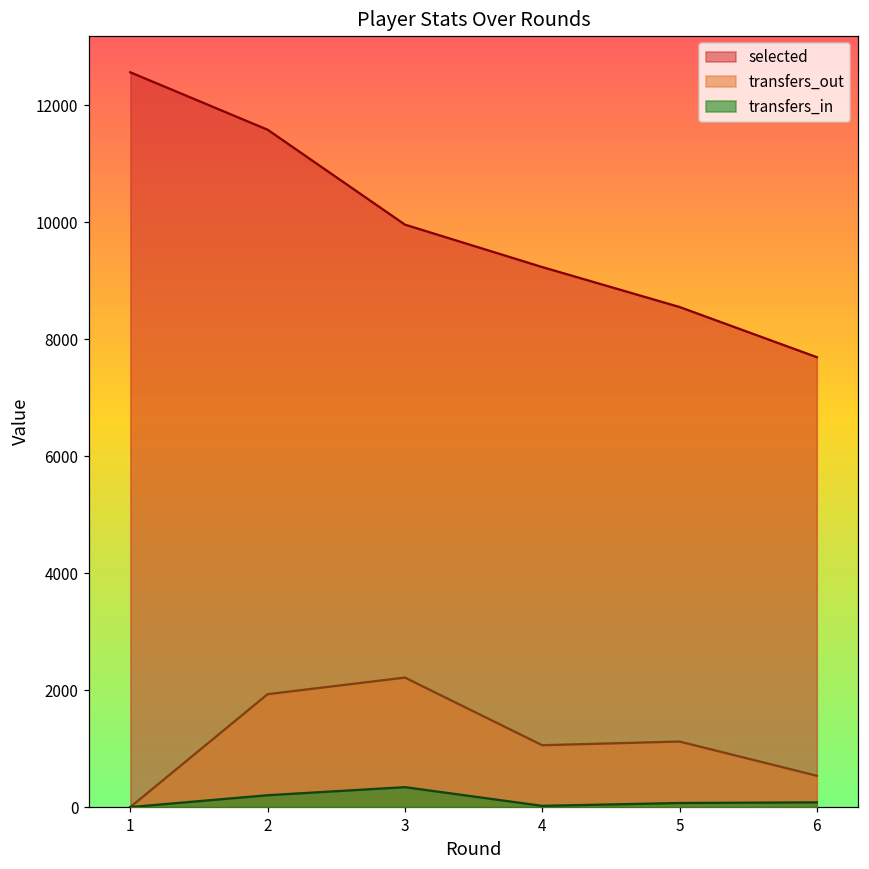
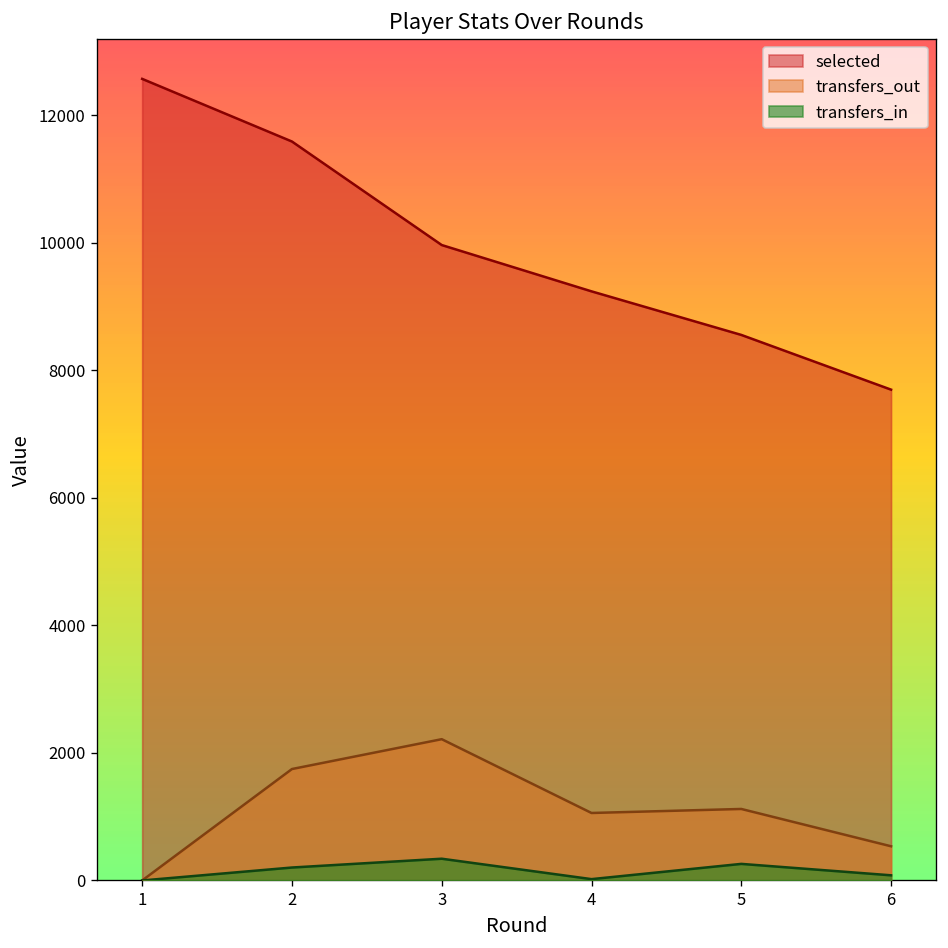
transfers_out, 2: 1900 -> 1700
transfers_in, 5: 100 -> 300
